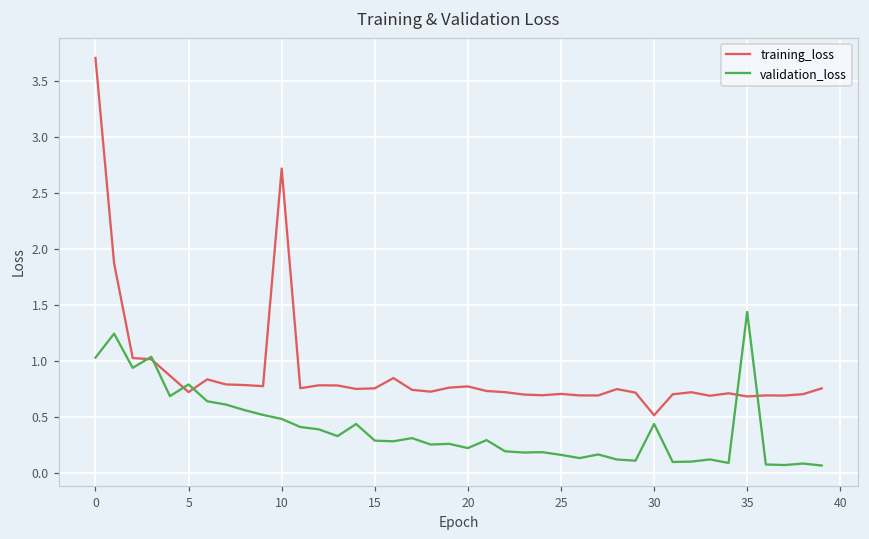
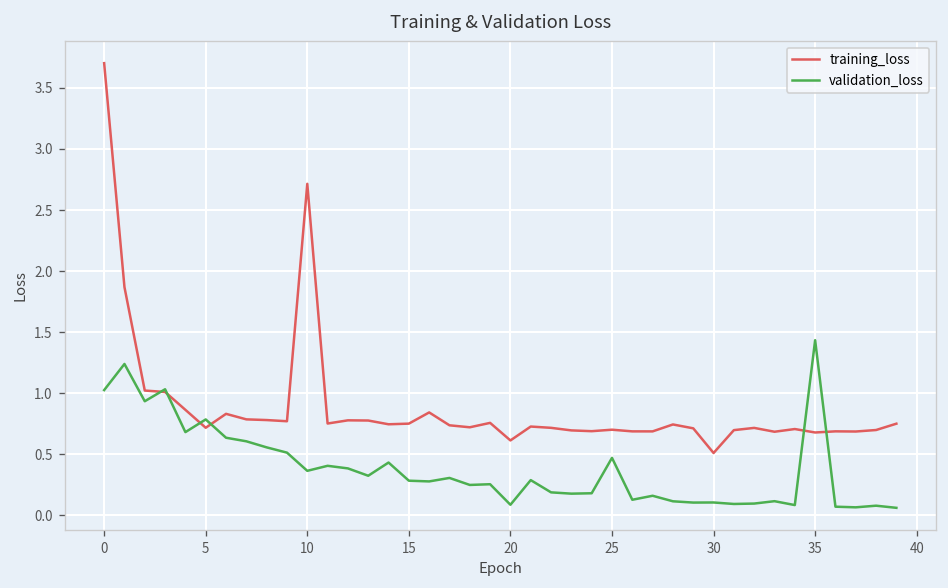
validation_loss, 10: 0.48 -> 0.37
training_loss, 20: 0.77 -> 0.61
validation_loss, 20: 0.22 -> 0.09
validation_loss, 25: 0.16 -> 0.47
validation_loss, 30: 0.43 -> 0.11
